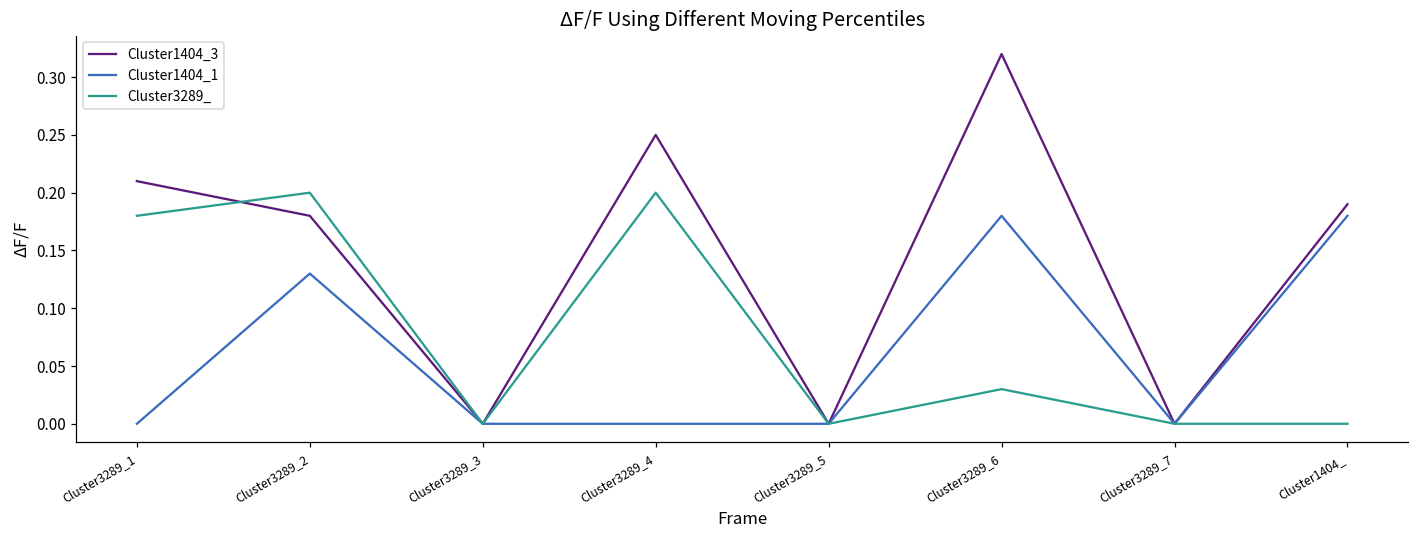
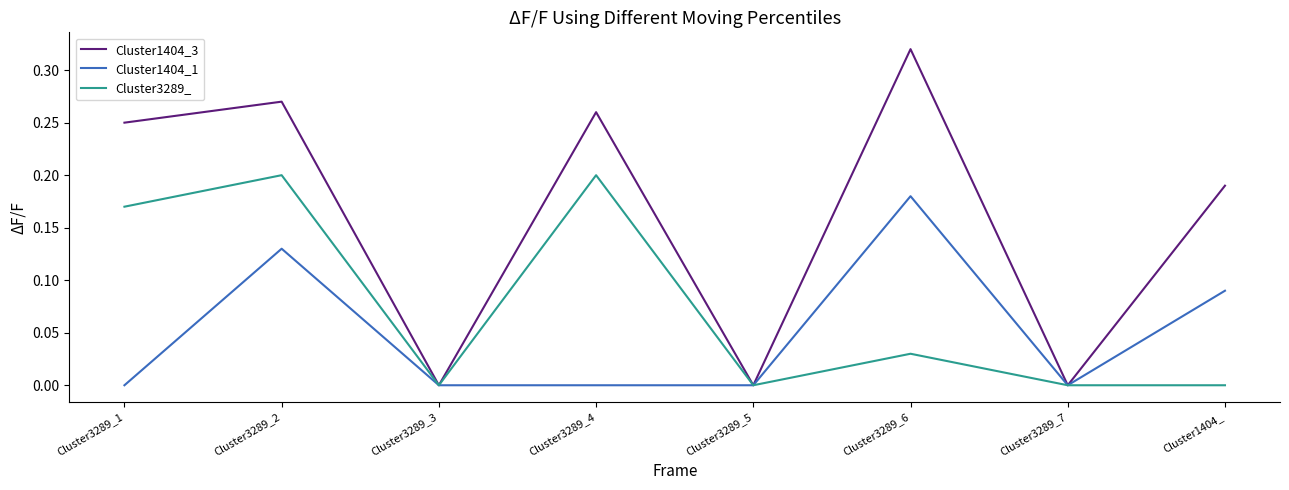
Cluster1404_3, Cluster3289_1: 0.21 -> 0.25
Cluster3289_, Cluster3289_1: 0.18 -> 0.17
Cluster1404_3, Cluster3289_2: 0.18 -> 0.27
Cluster1404_3, Cluster3289_4: 0.25 -> 0.26
Cluster1404_1, Cluster1404_: 0.18 -> 0.09
